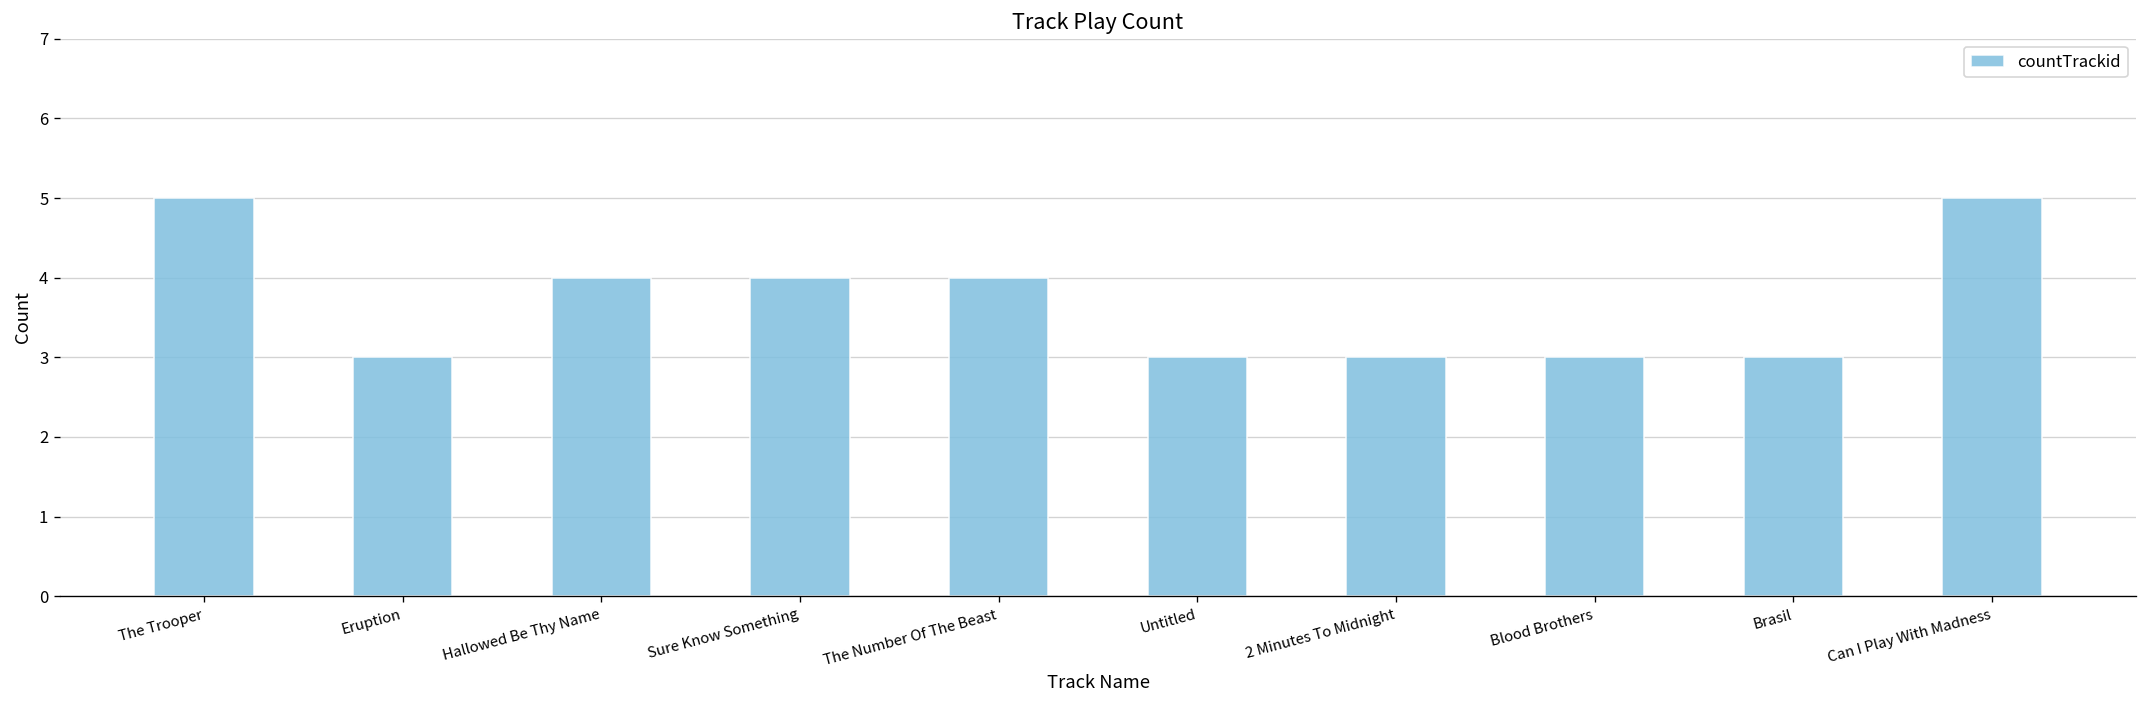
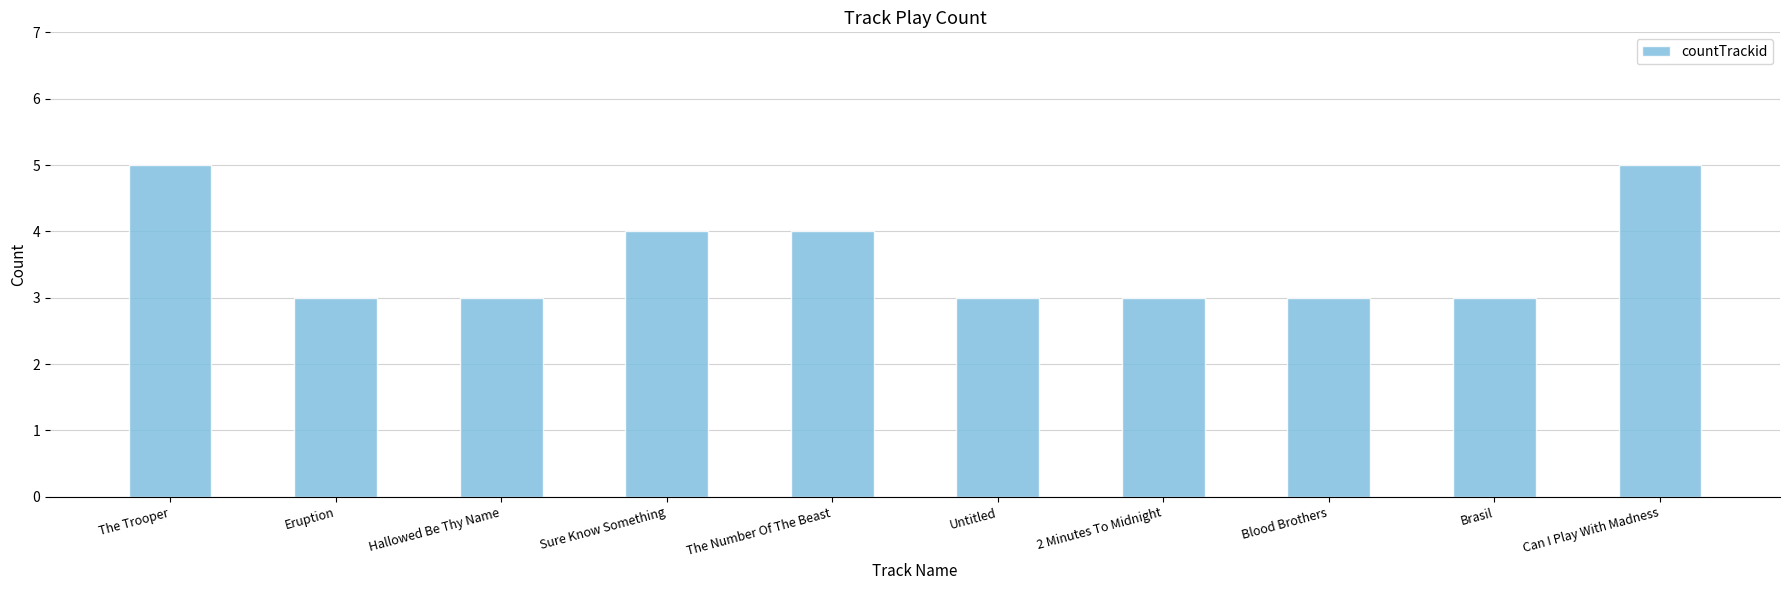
Hallowed Be Thy Name: 4 -> 3
